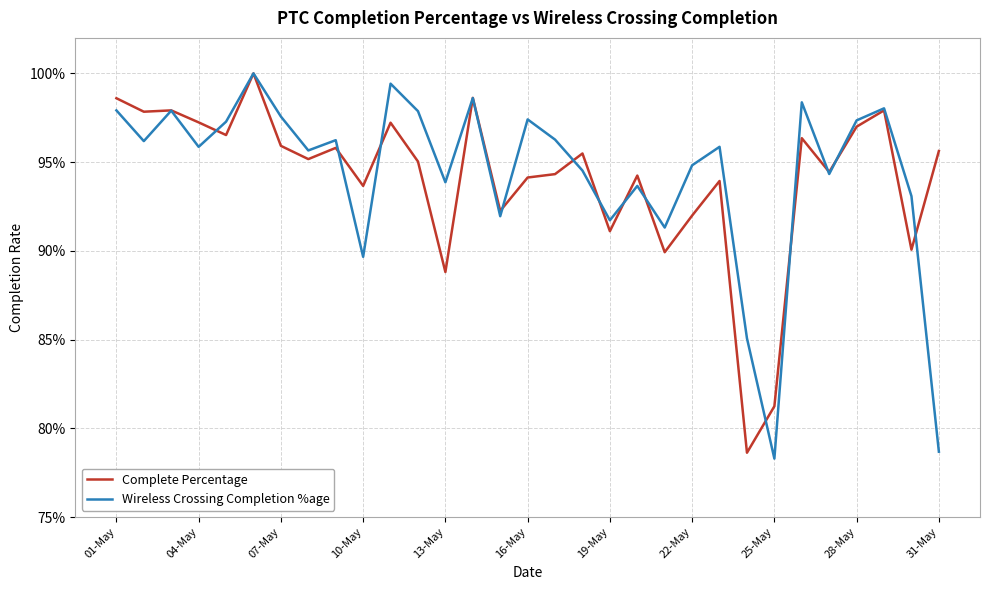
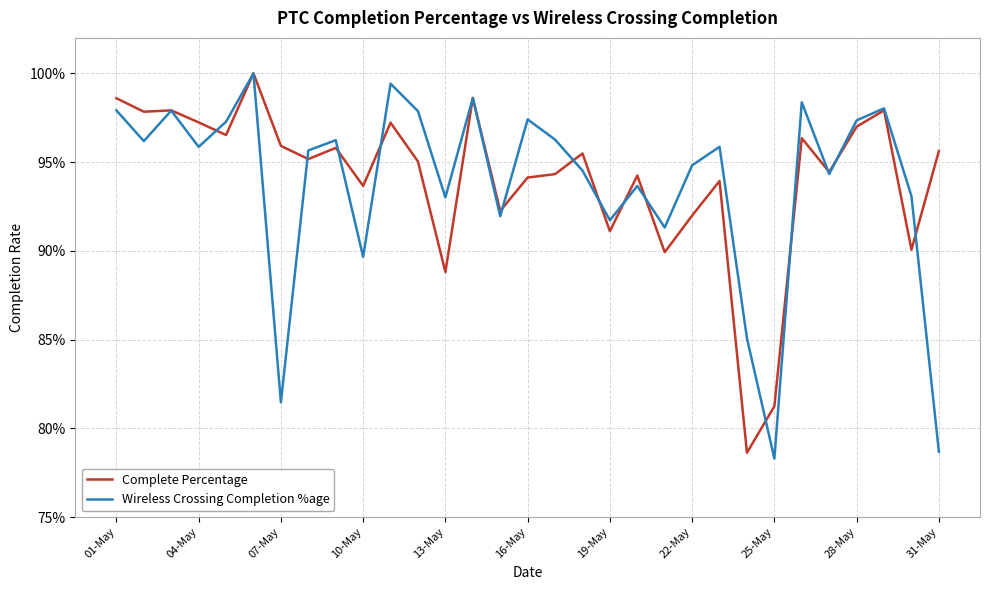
Wireless Crossing Completion %age, 07-May: 97.6% -> 81.5%
Wireless Crossing Completion %age, 13-May: 93.9% -> 93.0%
